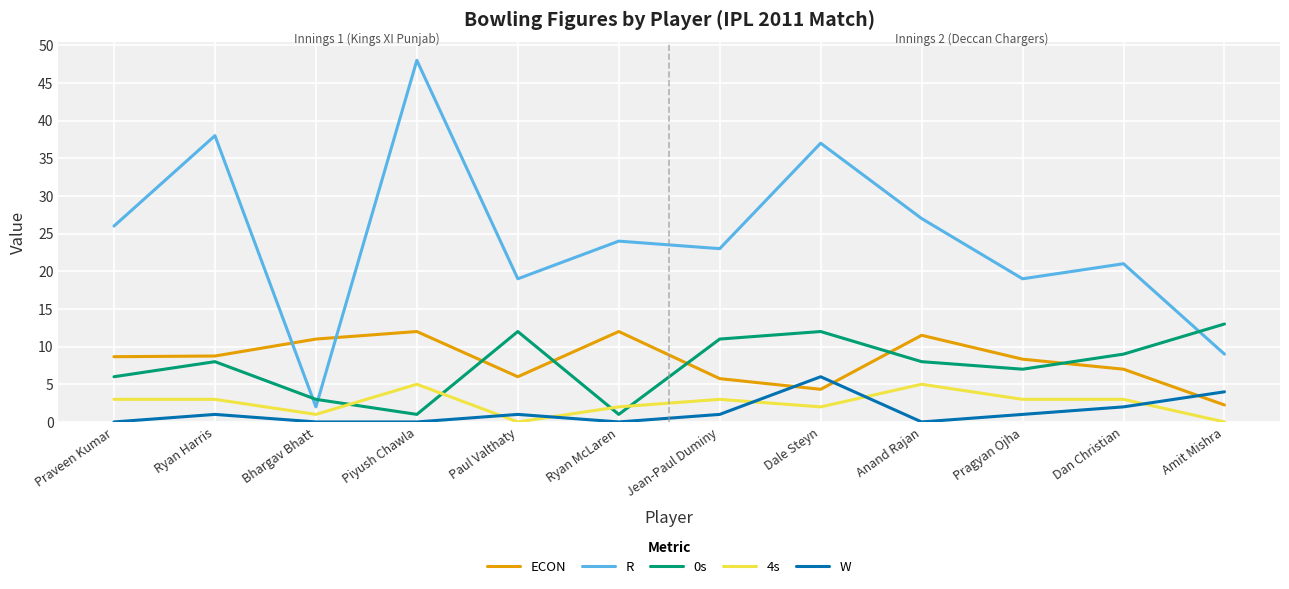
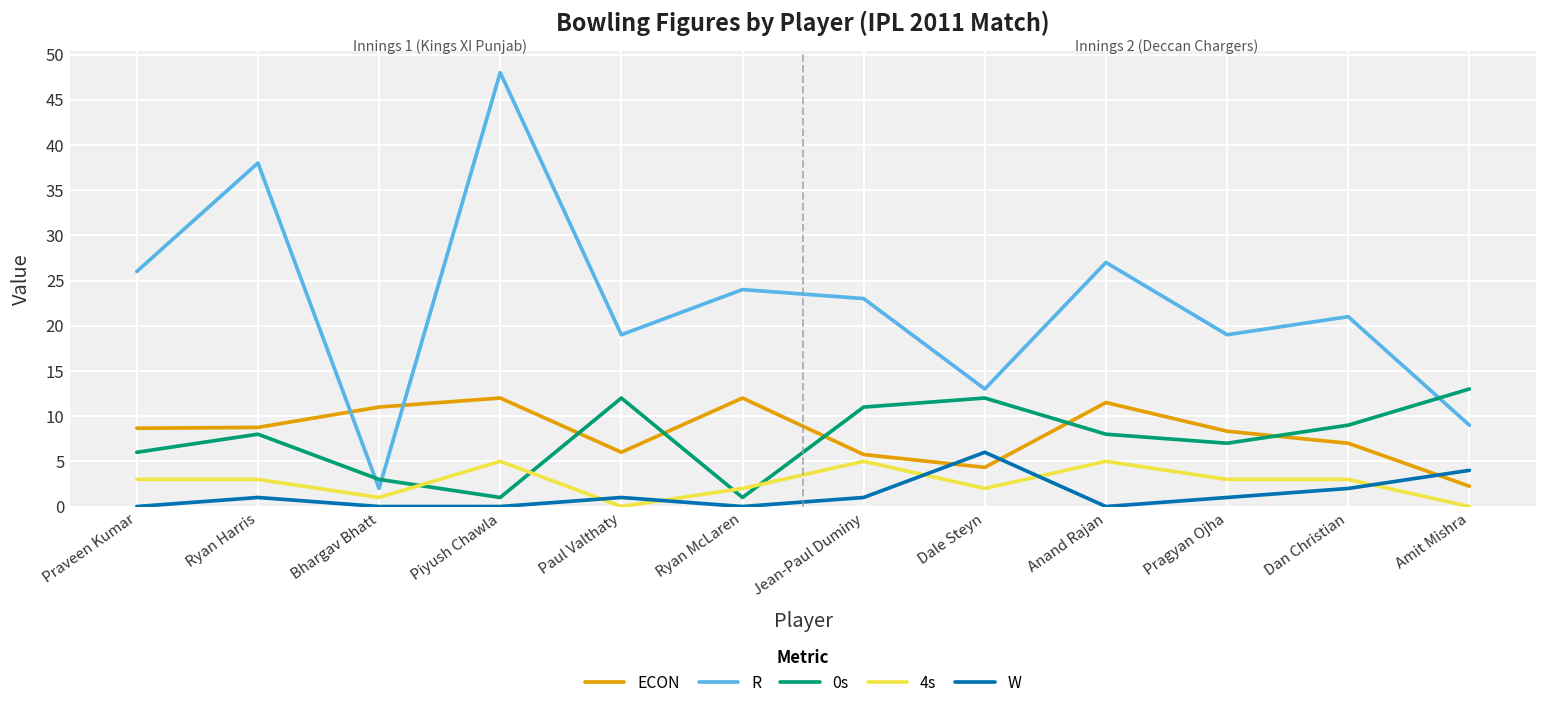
4s, Jean-Paul Duminy: 3 -> 5
R, Dale Steyn: 37 -> 13
